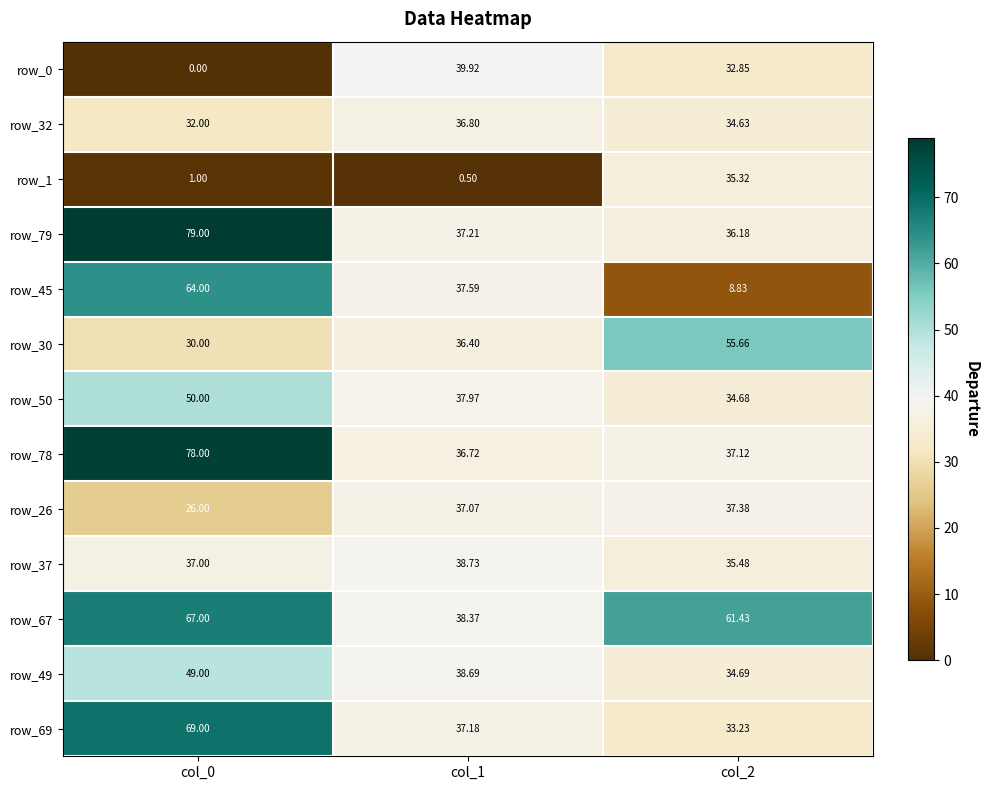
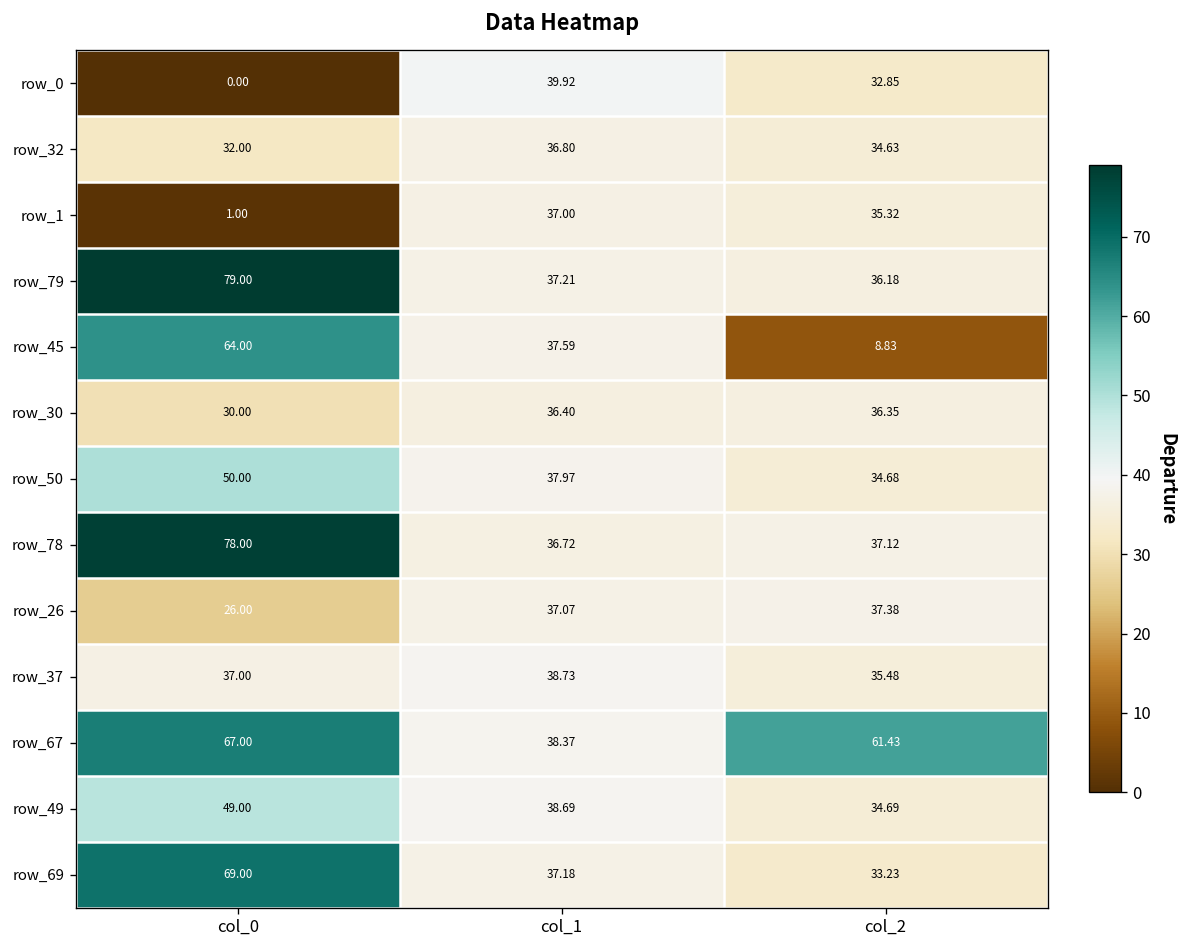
row_1, col_1: 0.50 -> 37.00
row_30, col_2: 55.66 -> 36.35
